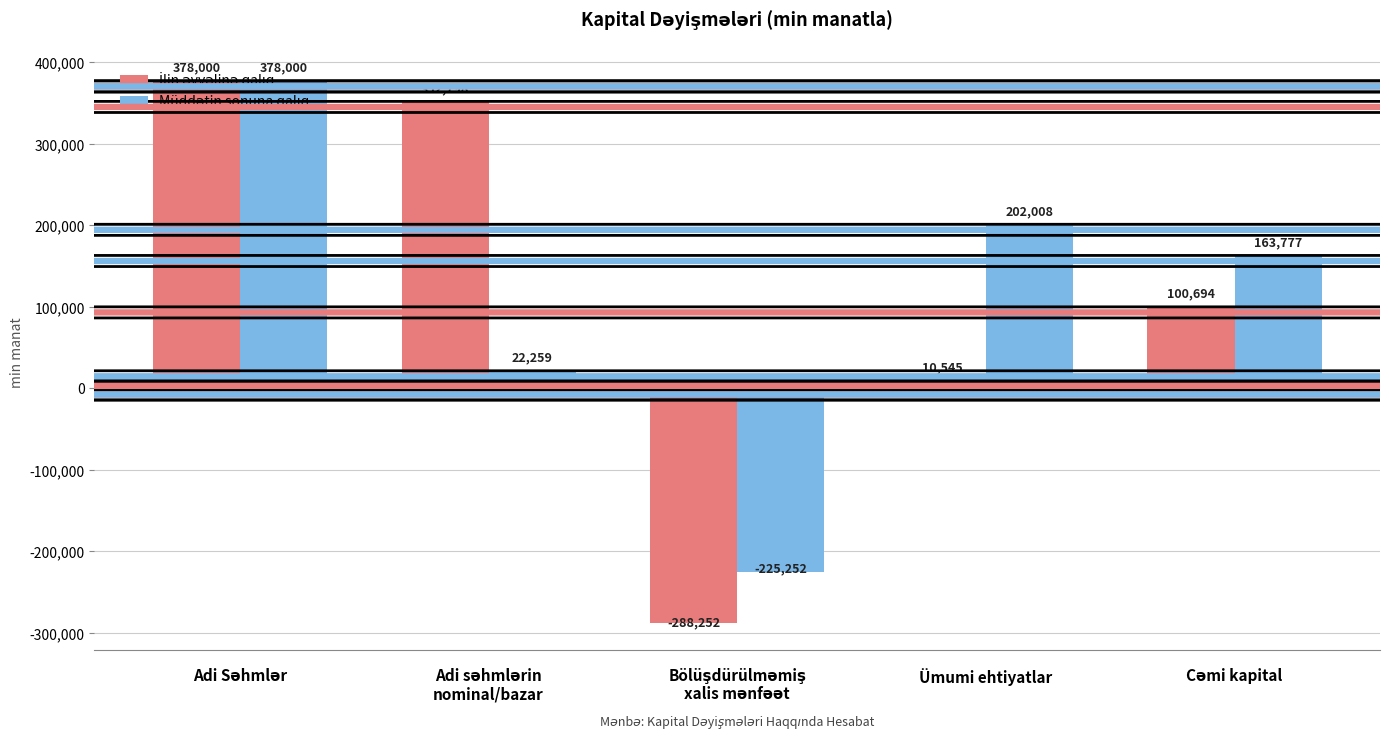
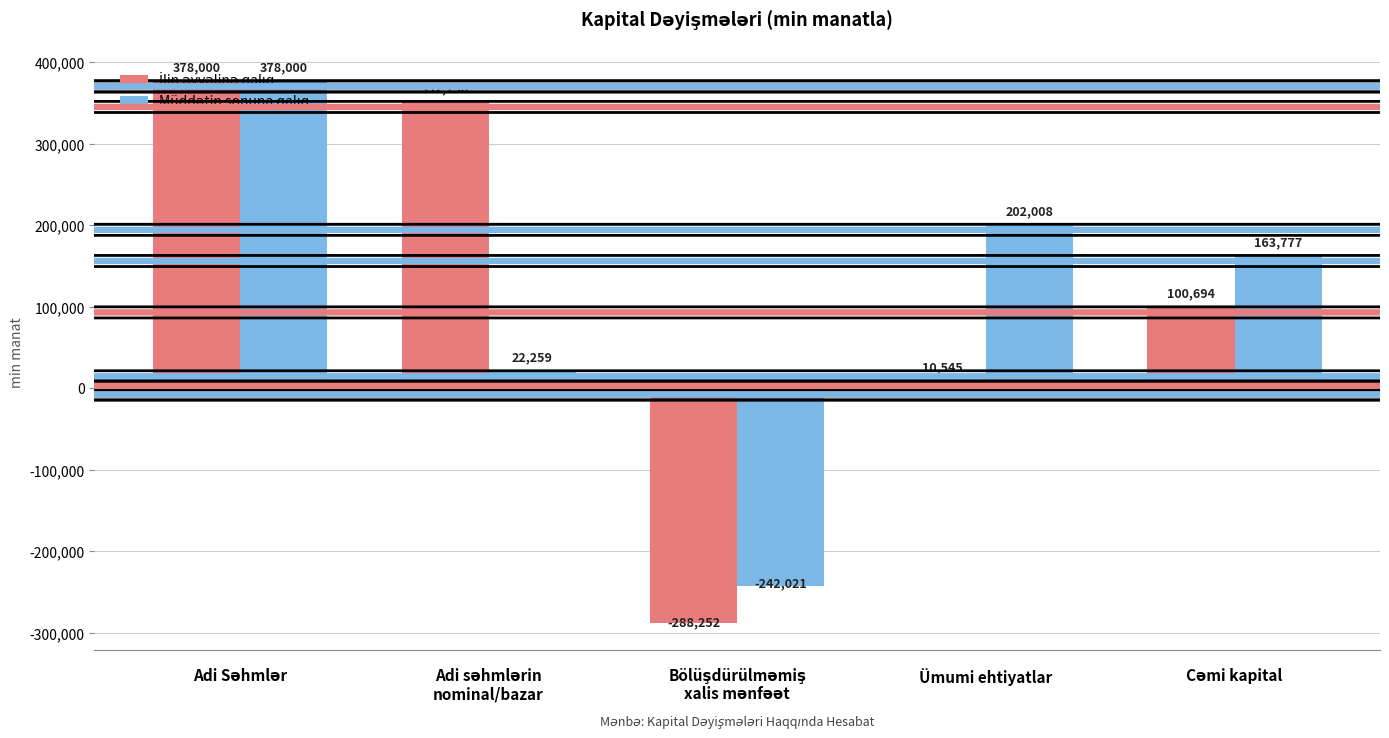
Müddətin sonuna qalıq, Bölüşdürülməmiş xalis mənfəət: -225,252 -> -242,021
